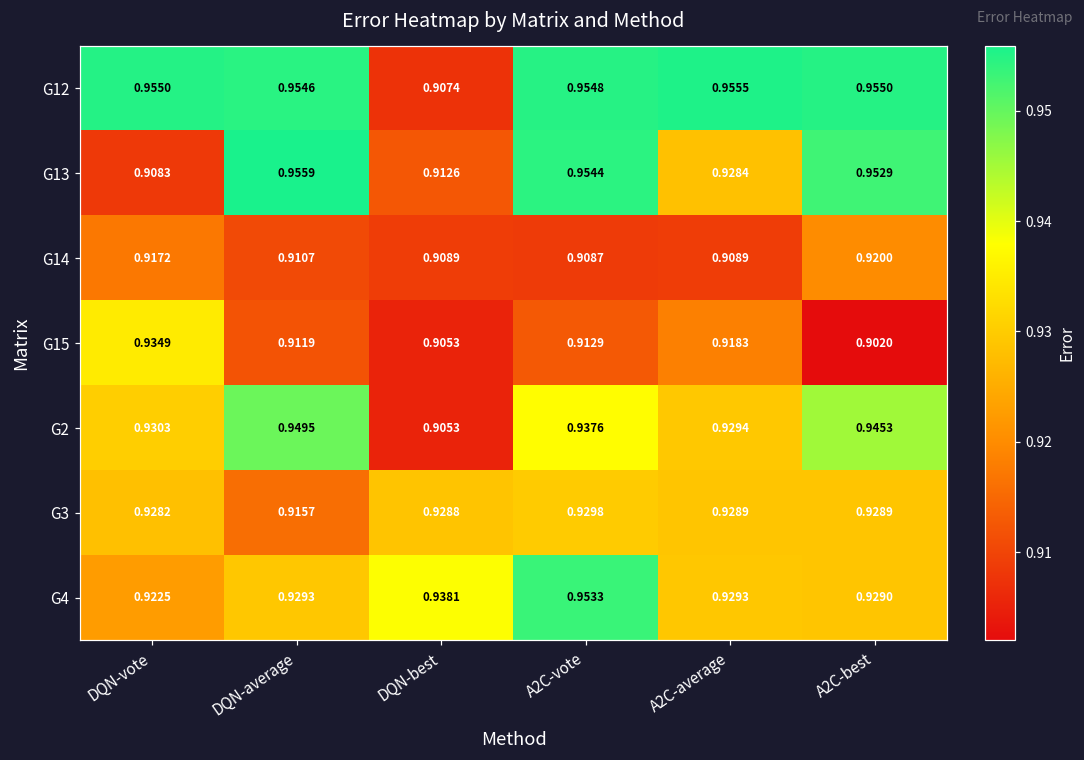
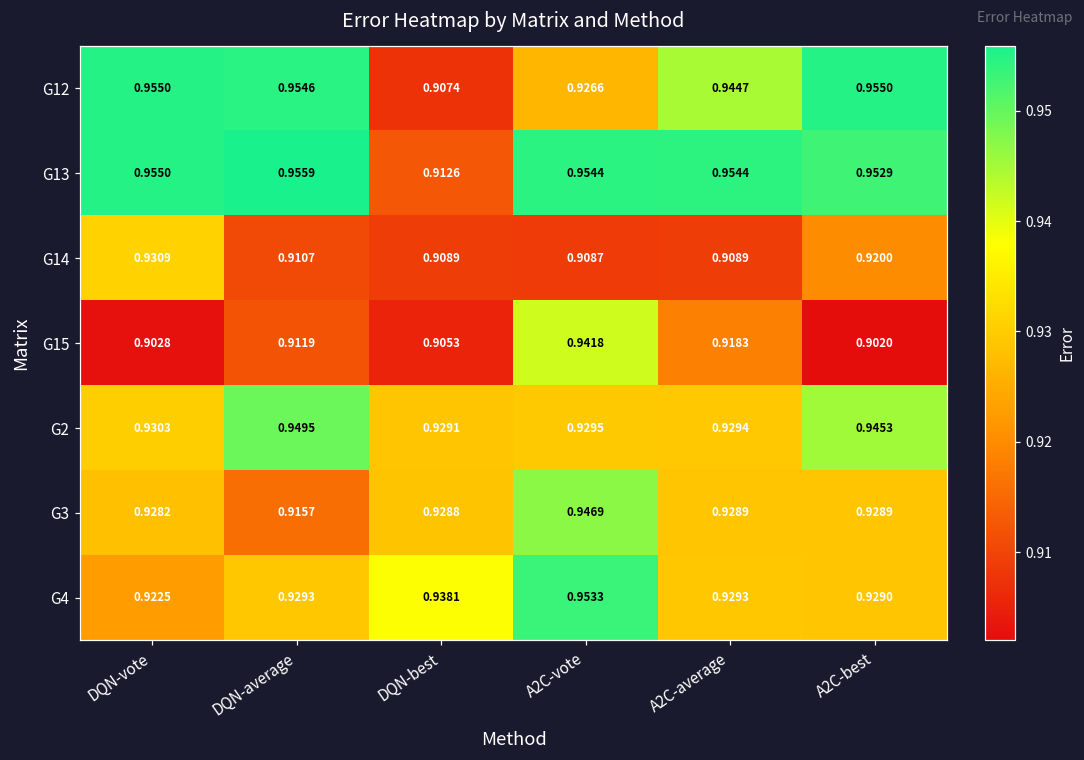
G12, A2C-vote: 0.9548 -> 0.9266
G12, A2C-average: 0.9555 -> 0.9447
G13, DQN-vote: 0.9083 -> 0.9550
G13, A2C-average: 0.9284 -> 0.9544
G14, DQN-vote: 0.9172 -> 0.9309
G15, DQN-vote: 0.9349 -> 0.9028
G15, A2C-vote: 0.9129 -> 0.9418
G2, DQN-best: 0.9053 -> 0.9291
G2, A2C-vote: 0.9376 -> 0.9295
G3, A2C-vote: 0.9298 -> 0.9469
